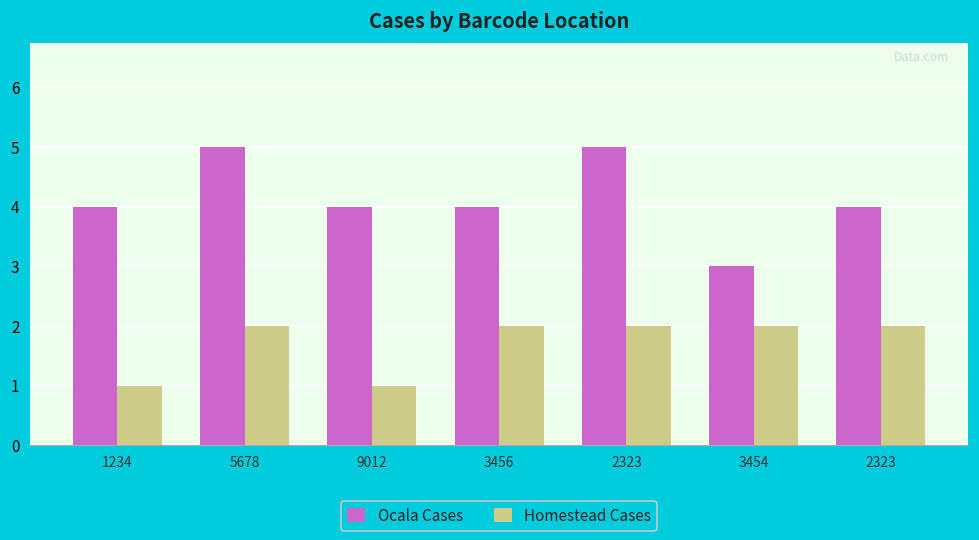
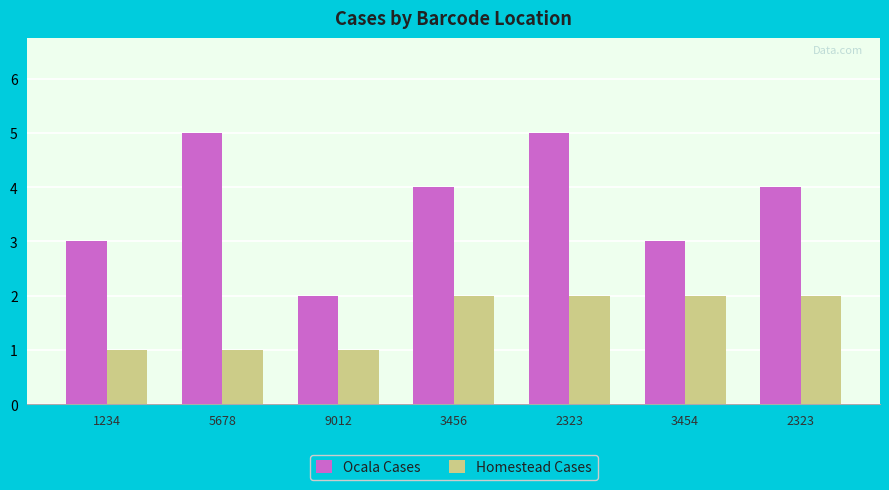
Ocala Cases, 1234: 4 -> 3
Homestead Cases, 5678: 2 -> 1
Ocala Cases, 9012: 4 -> 2
